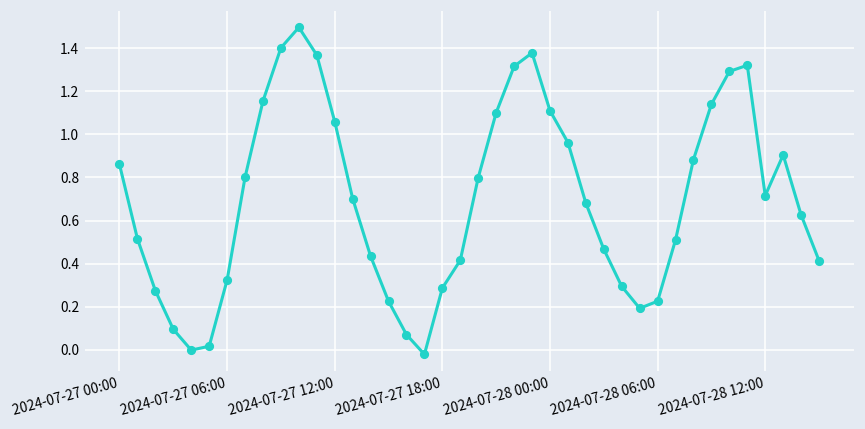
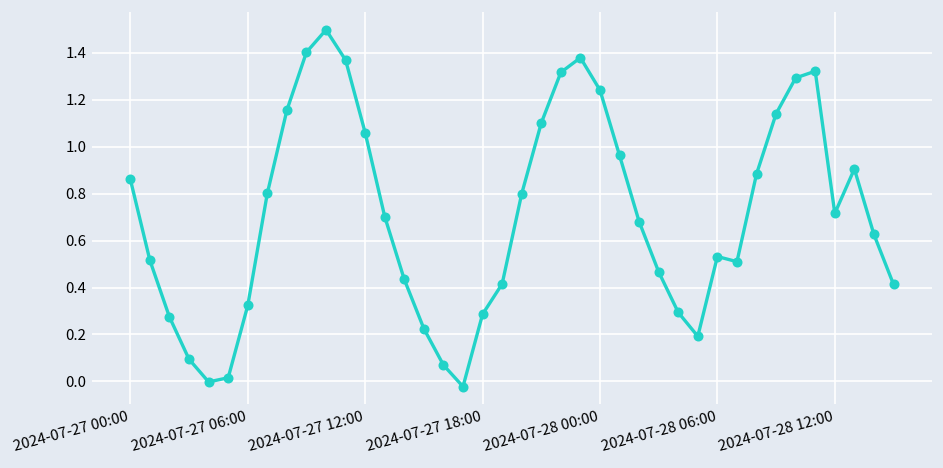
2024-07-28 00:00: 1.11 -> 1.24
2024-07-28 06:00: 0.22 -> 0.53
